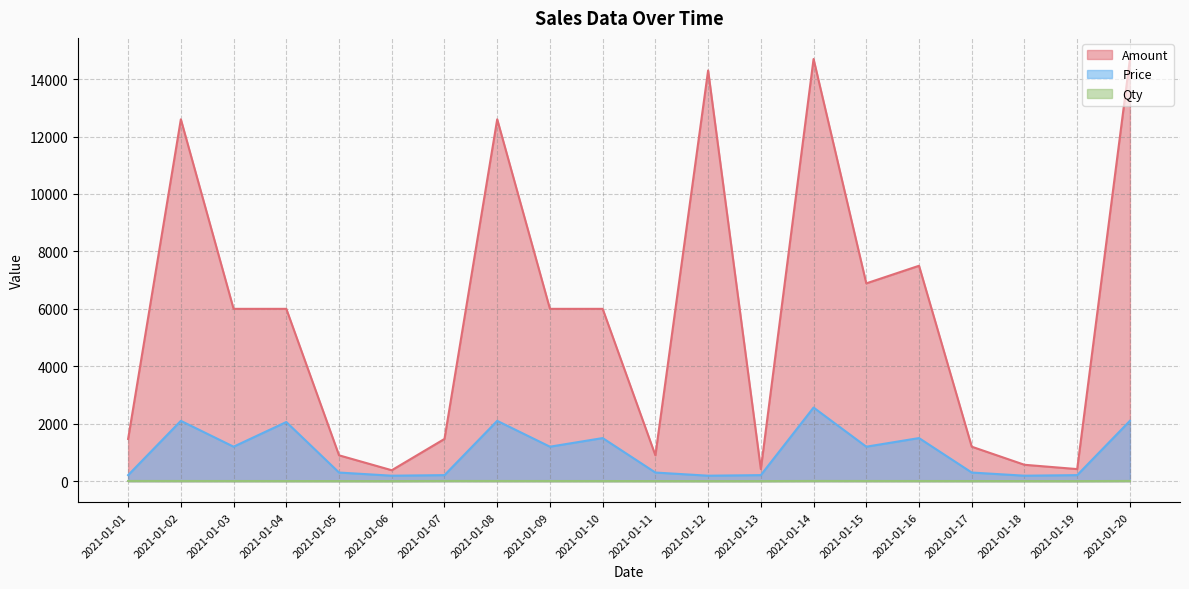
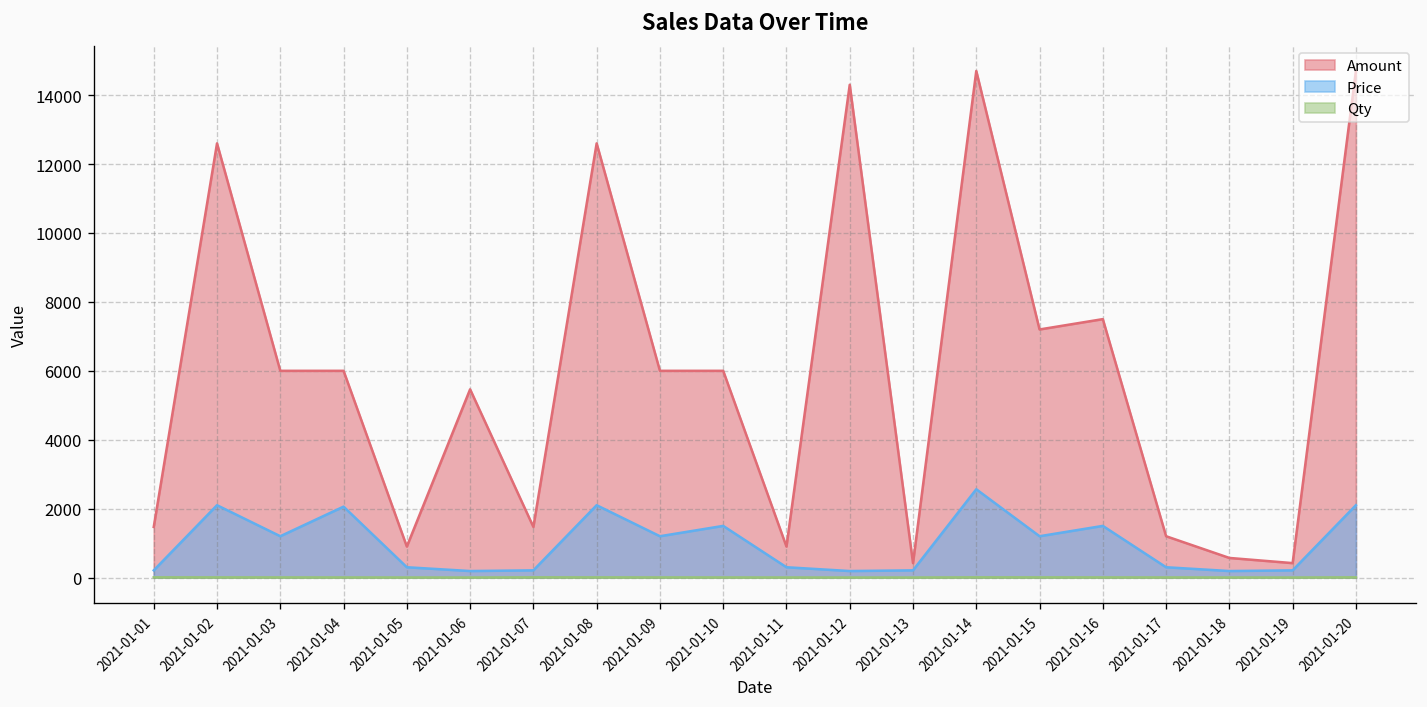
Amount, 2021-01-06: 400 -> 5500
Amount, 2021-01-15: 6900 -> 7200
